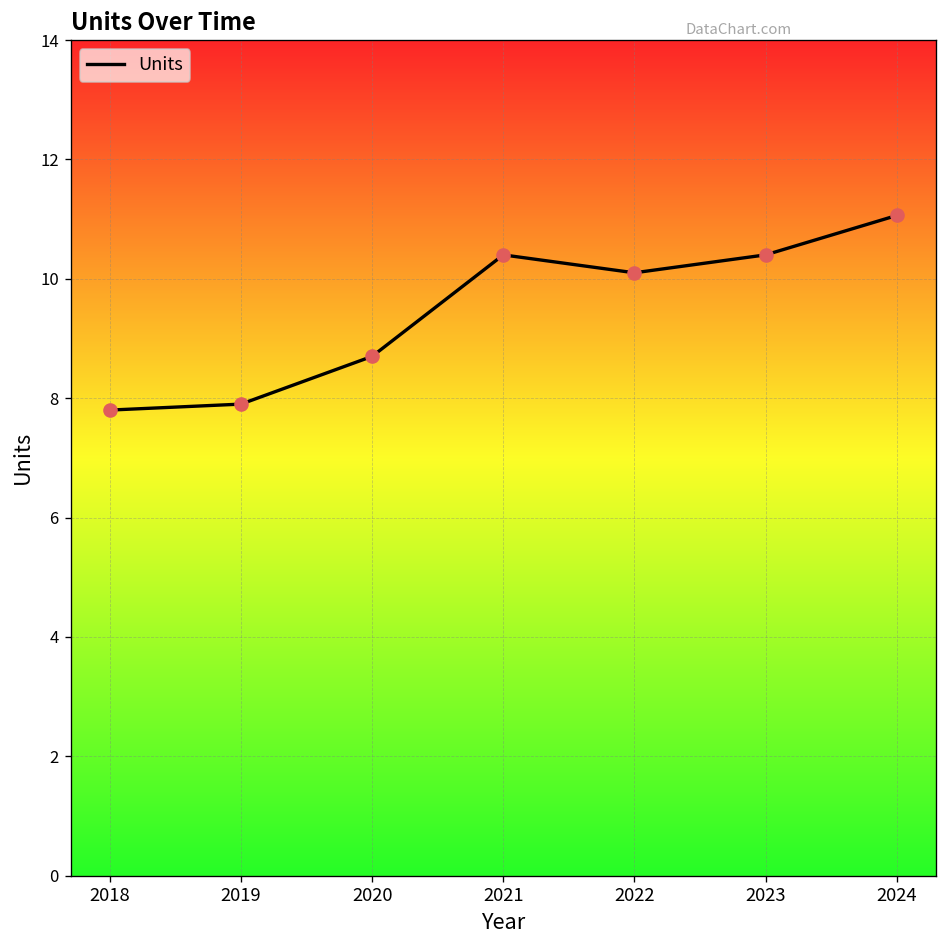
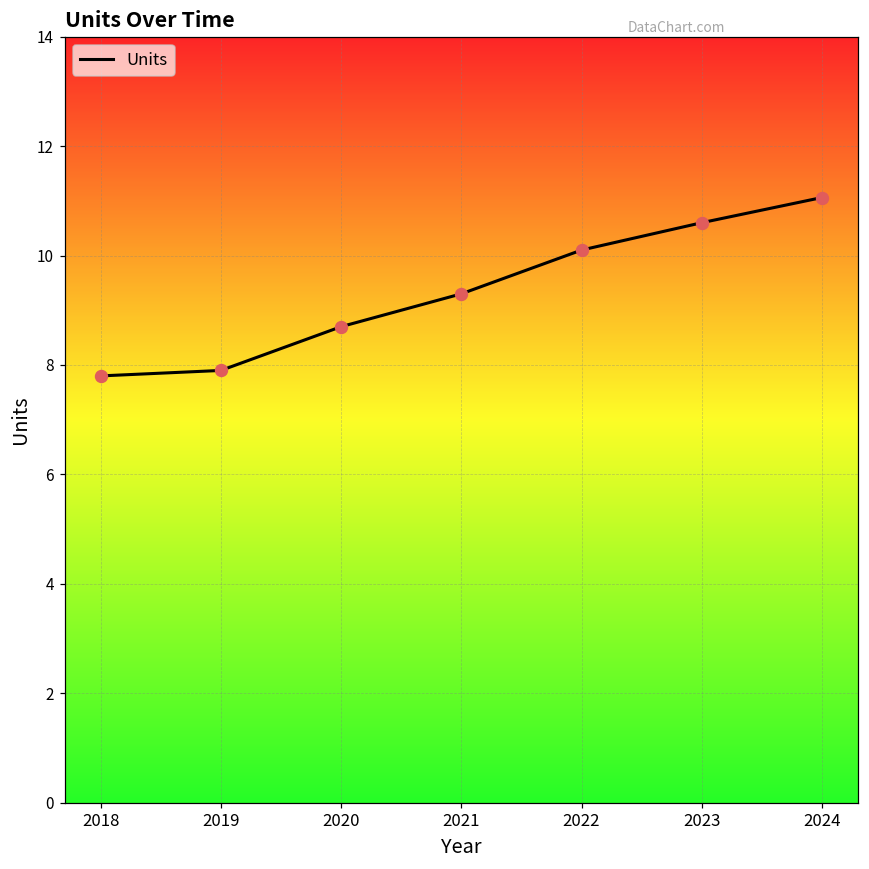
2021: 10.4 -> 9.3
2023: 10.4 -> 10.6
